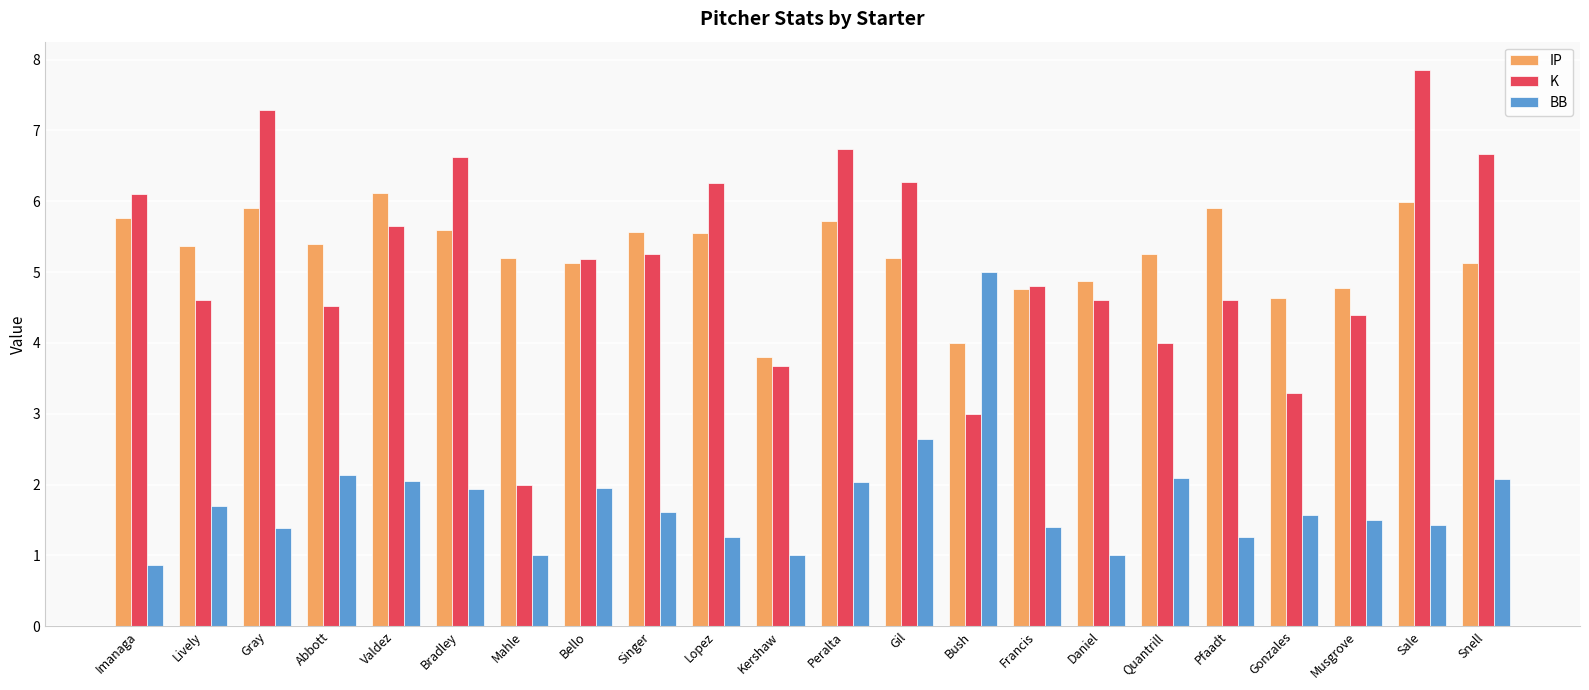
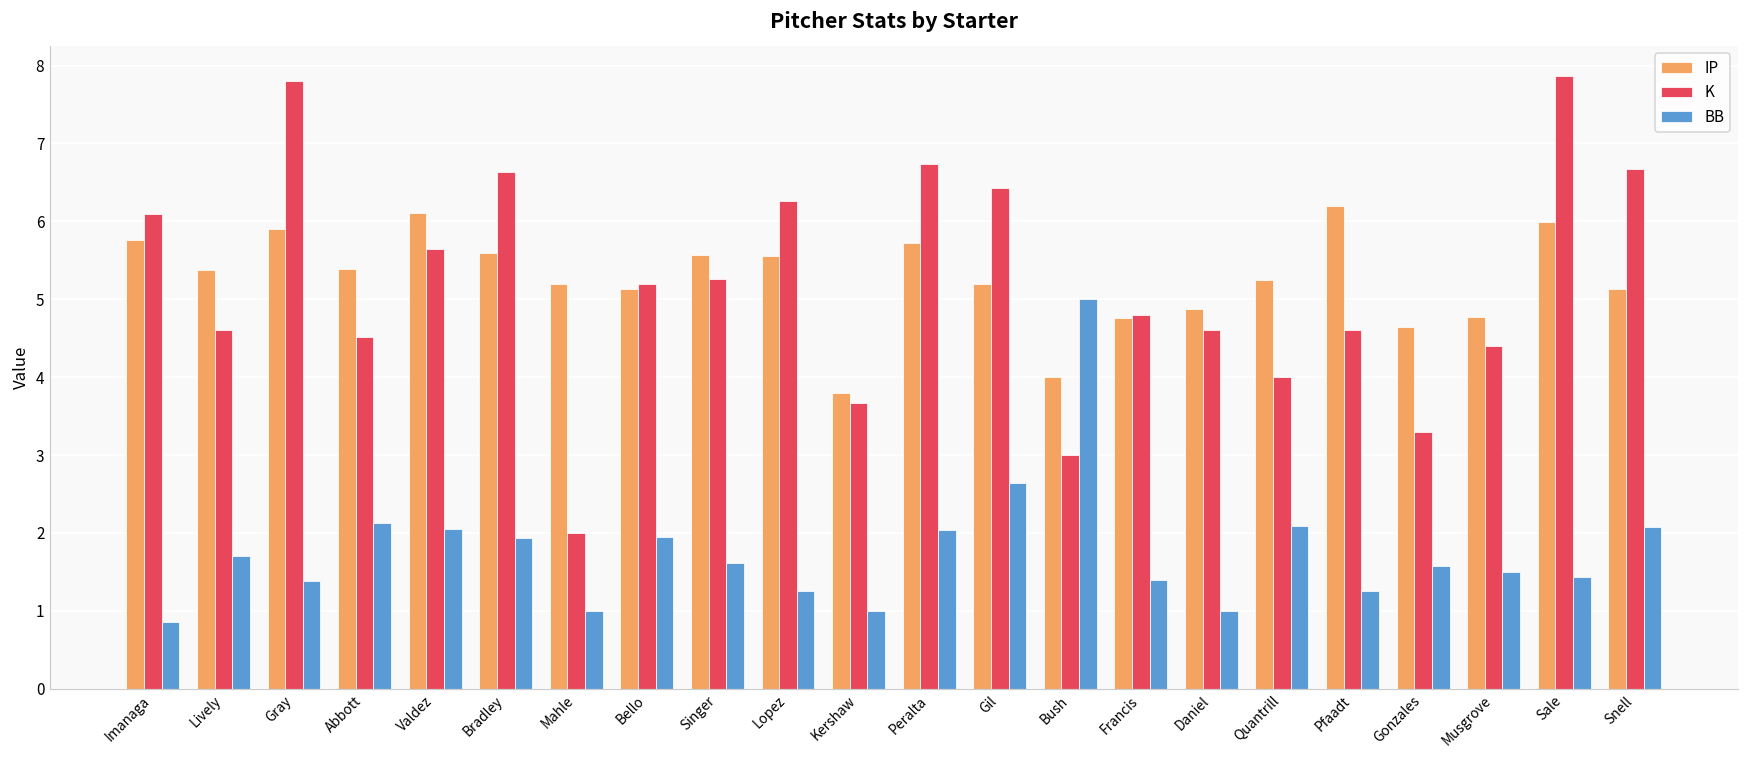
K, Gray: 7.3 -> 7.8
K, Gil: 6.3 -> 6.4
IP, Pfaadt: 5.9 -> 6.2
